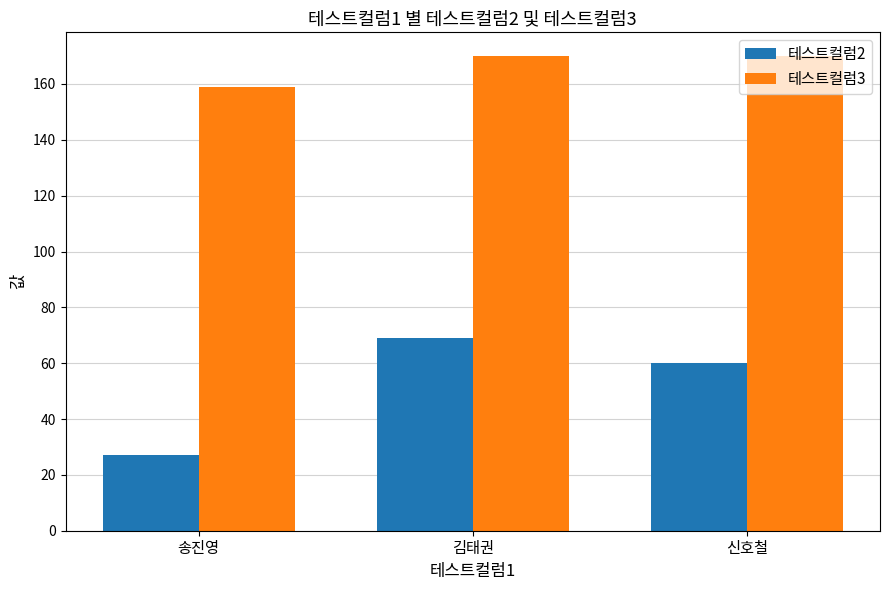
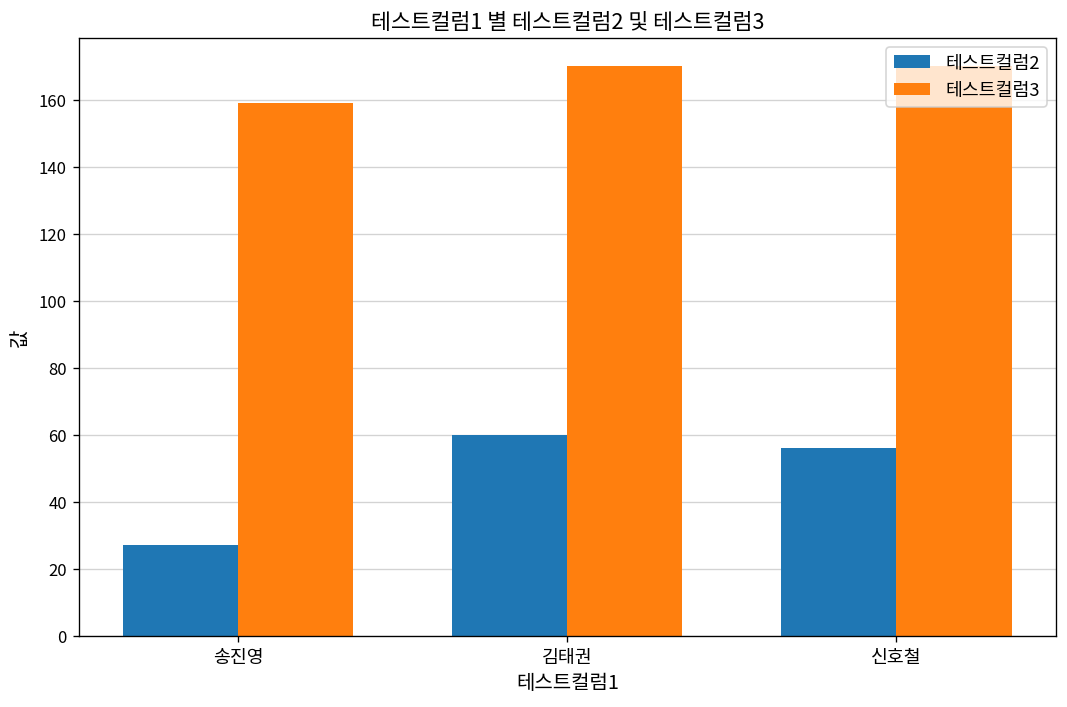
테스트컬럼2, 김태권: 69 -> 60
테스트컬럼2, 신호철: 60 -> 56
